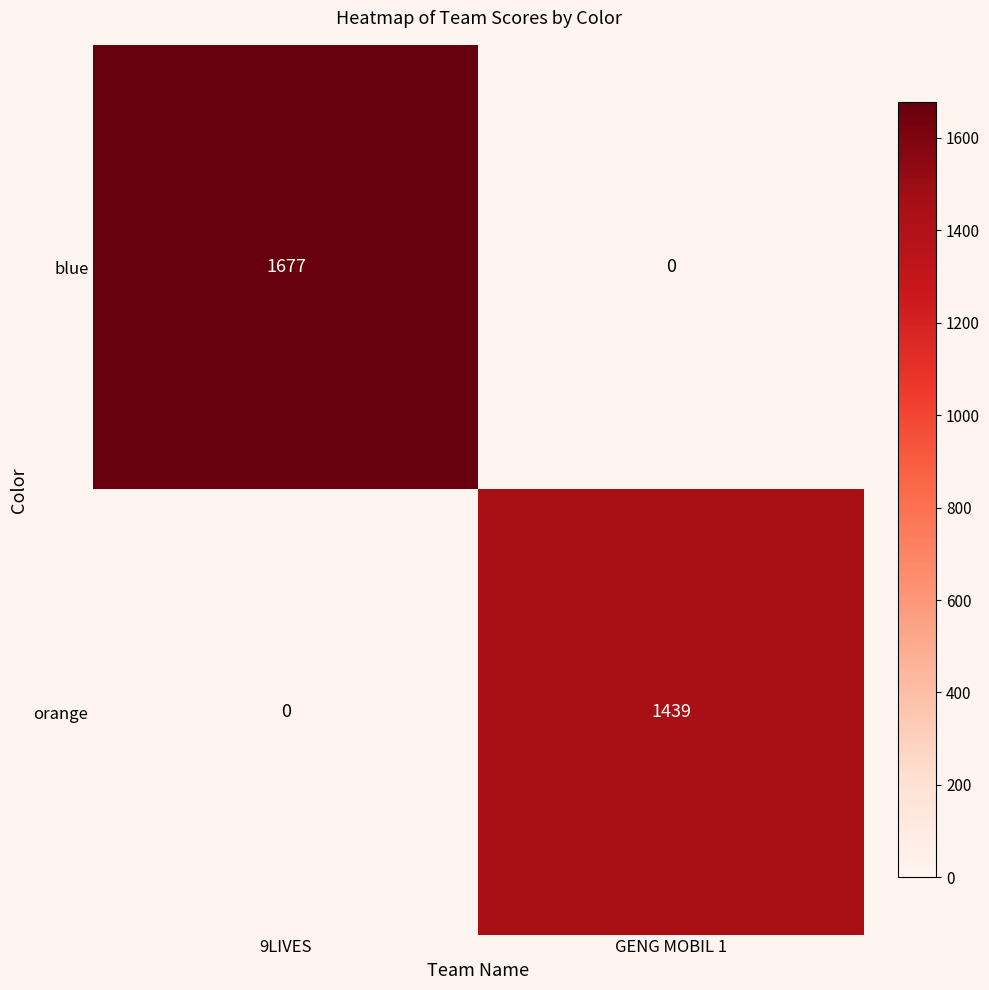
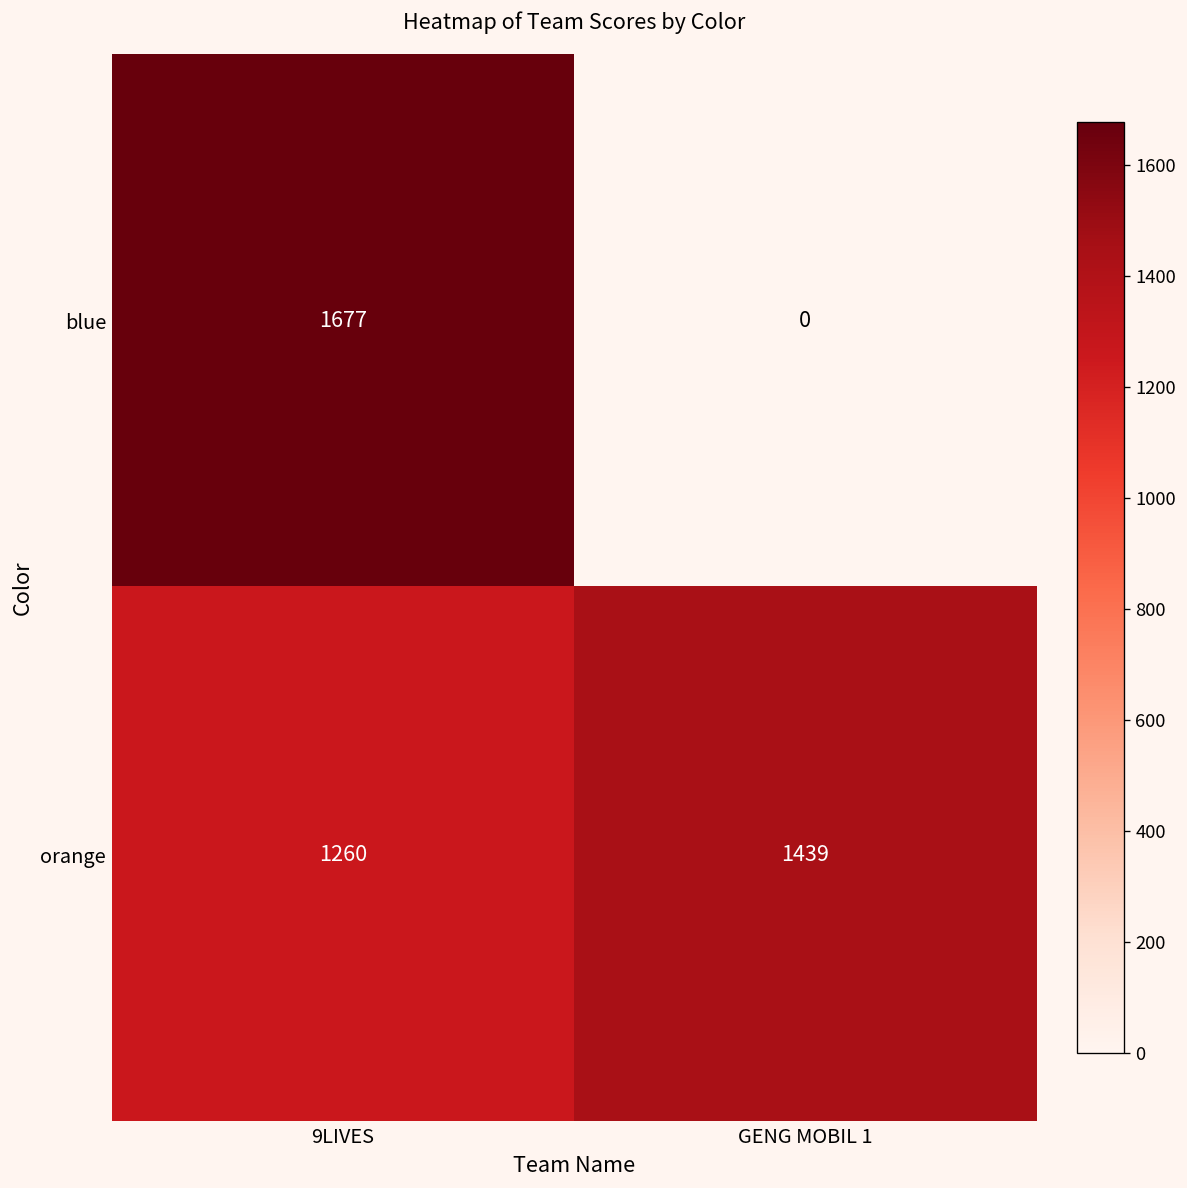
orange, 9LIVES: 0 -> 1260
